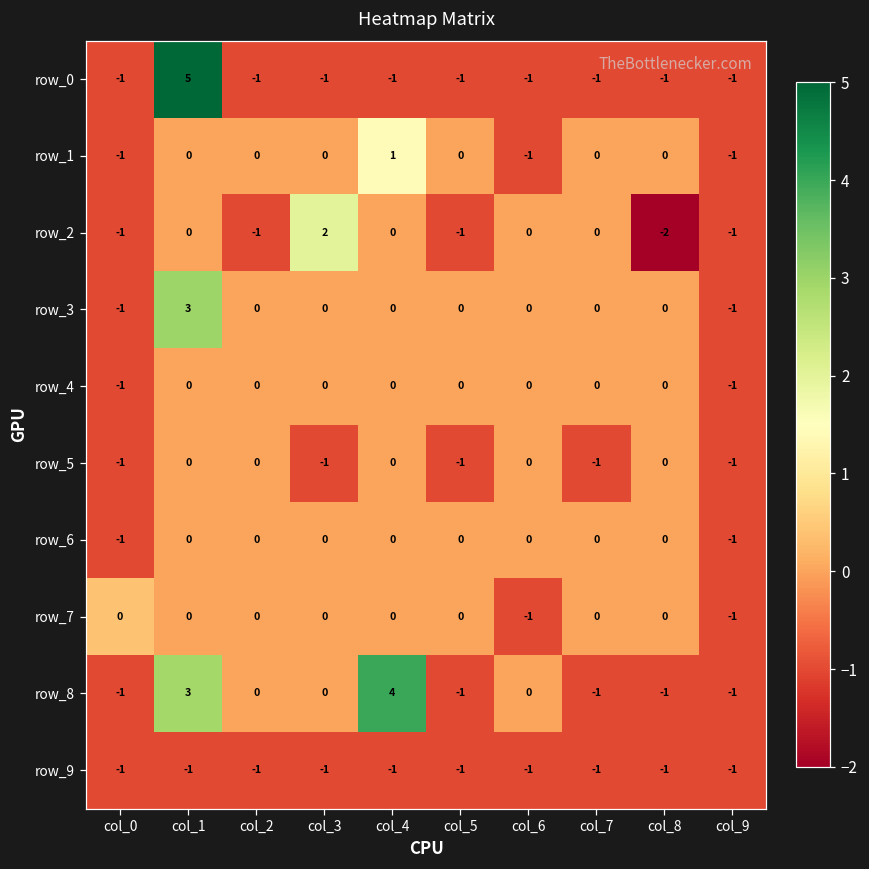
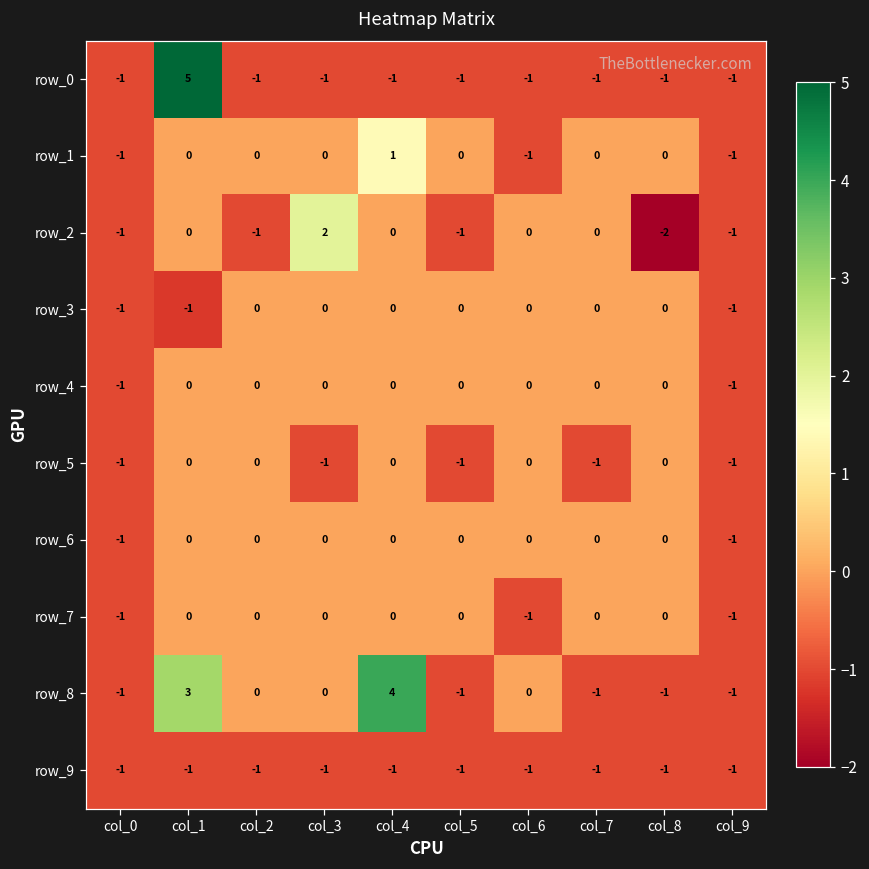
row_3, col_1: 3 -> -1
row_7, col_0: 0 -> -1
